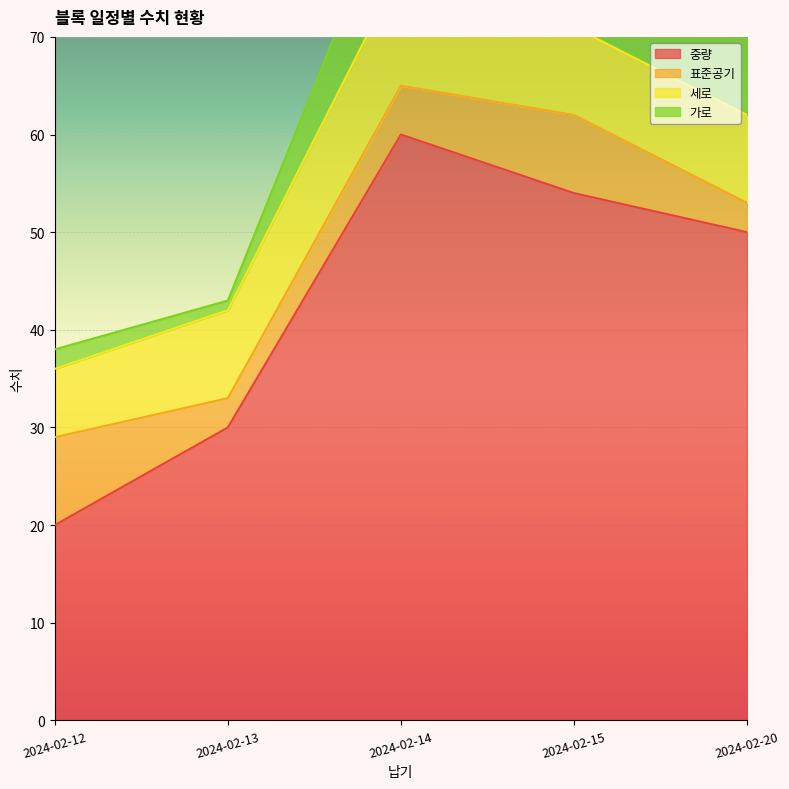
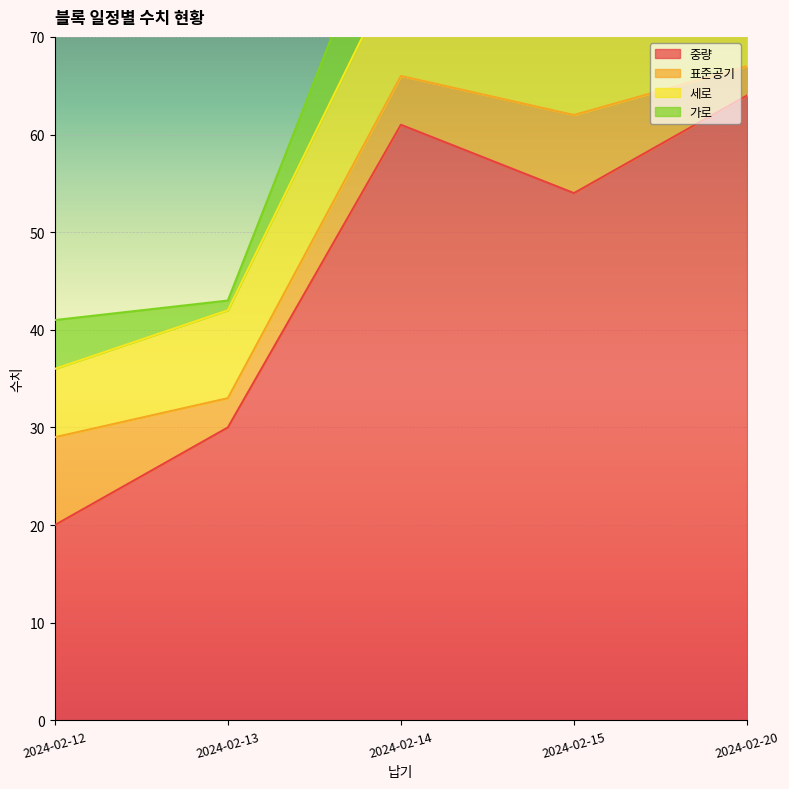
가로, 2024-02-12: 2 -> 5
중량, 2024-02-14: 60 -> 61
중량, 2024-02-20: 50 -> 64
